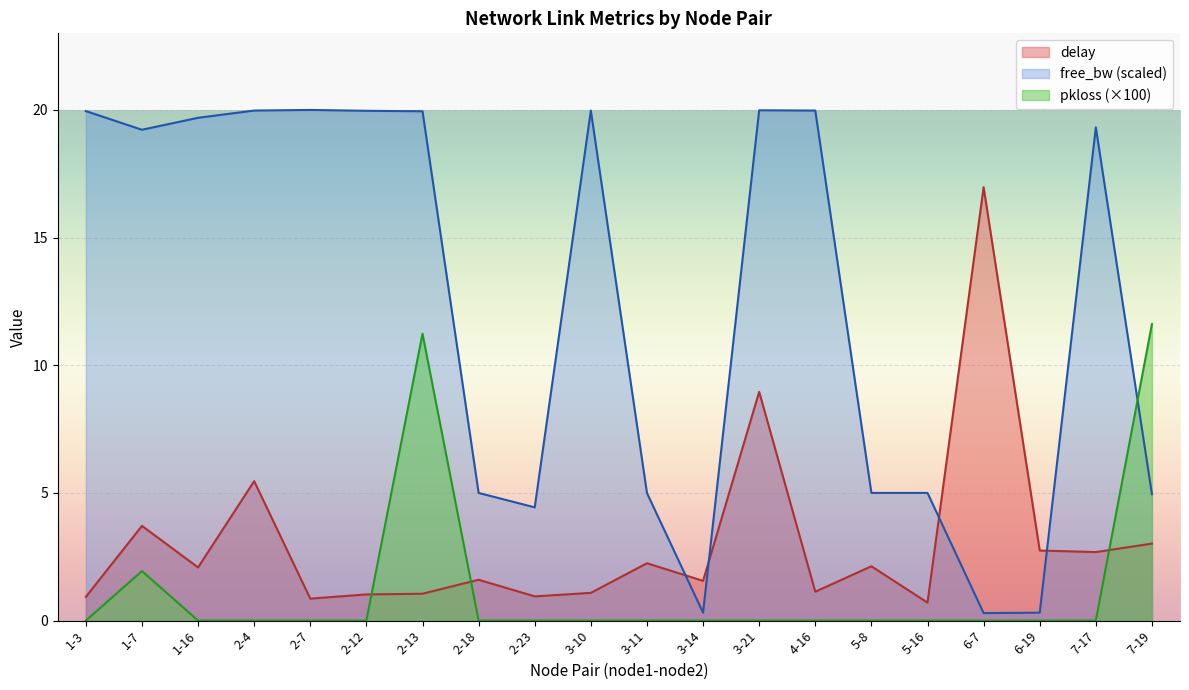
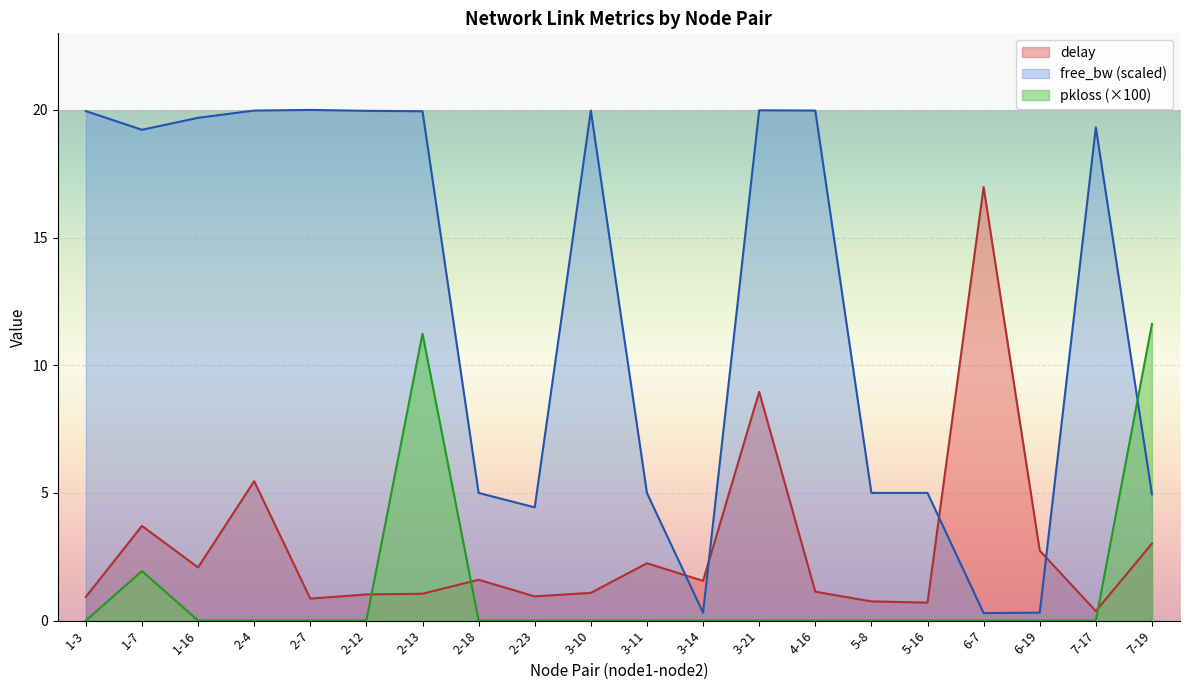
delay, 5-8: 2.1 -> 0.8
delay, 7-17: 2.7 -> 0.4
